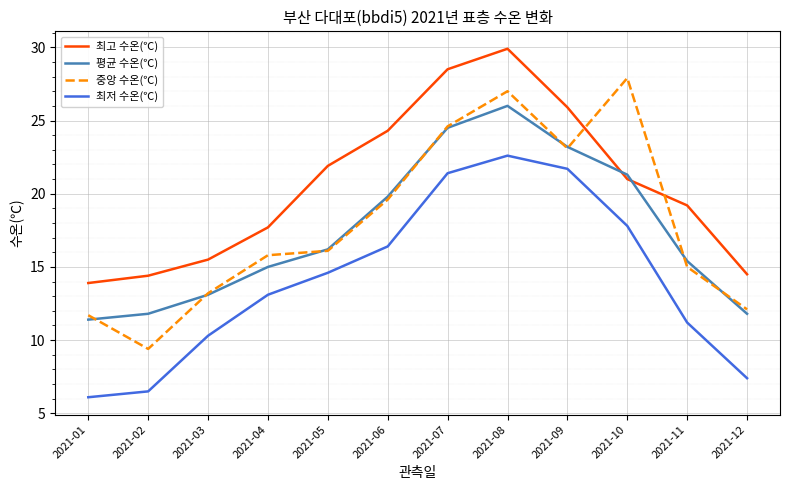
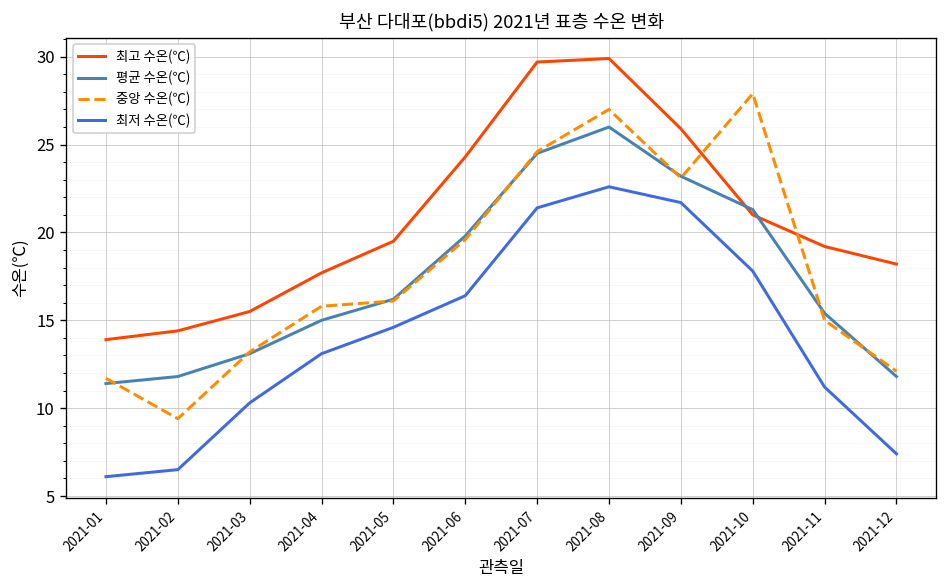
최고 수온(℃), 2021-05: 21.9 -> 19.5
최고 수온(℃), 2021-07: 28.5 -> 29.7
최고 수온(℃), 2021-12: 14.5 -> 18.2
